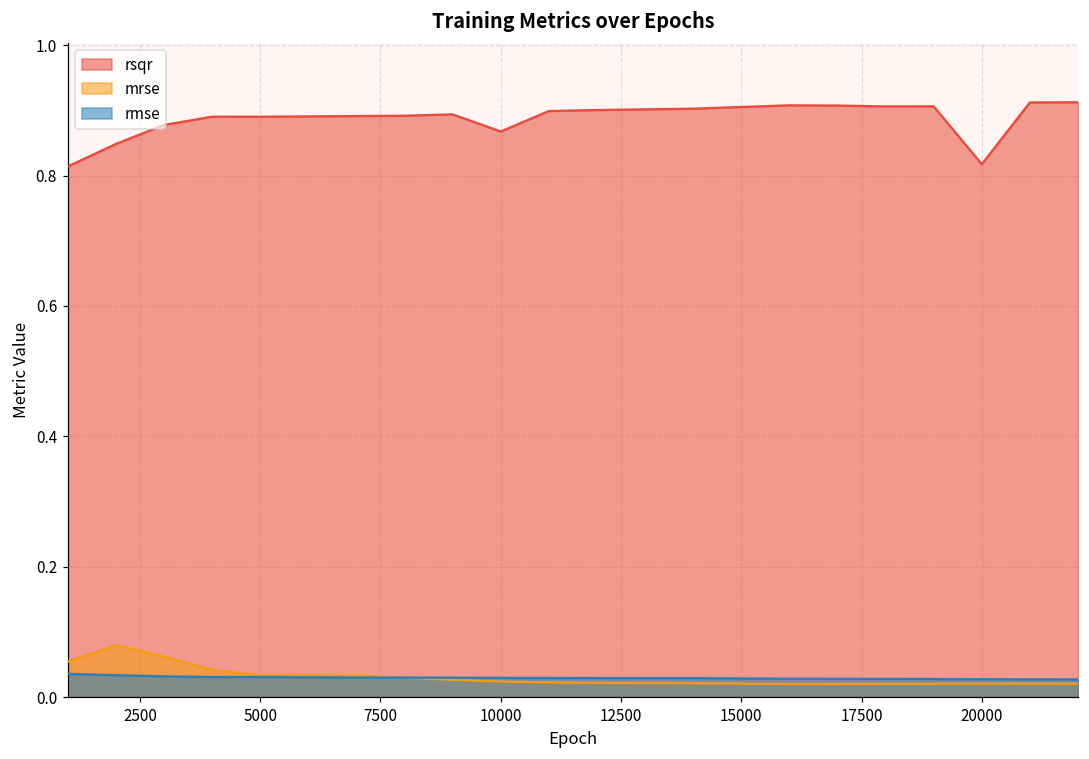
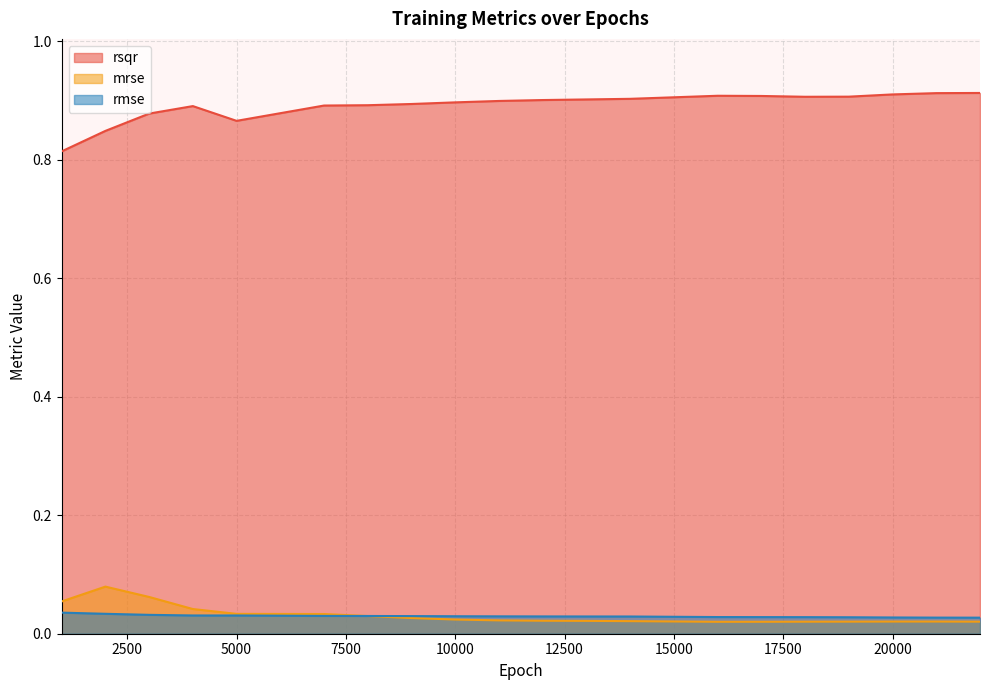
rsqr, 5000: 0.89 -> 0.87
rsqr, 10000: 0.87 -> 0.90
rsqr, 20000: 0.82 -> 0.91
